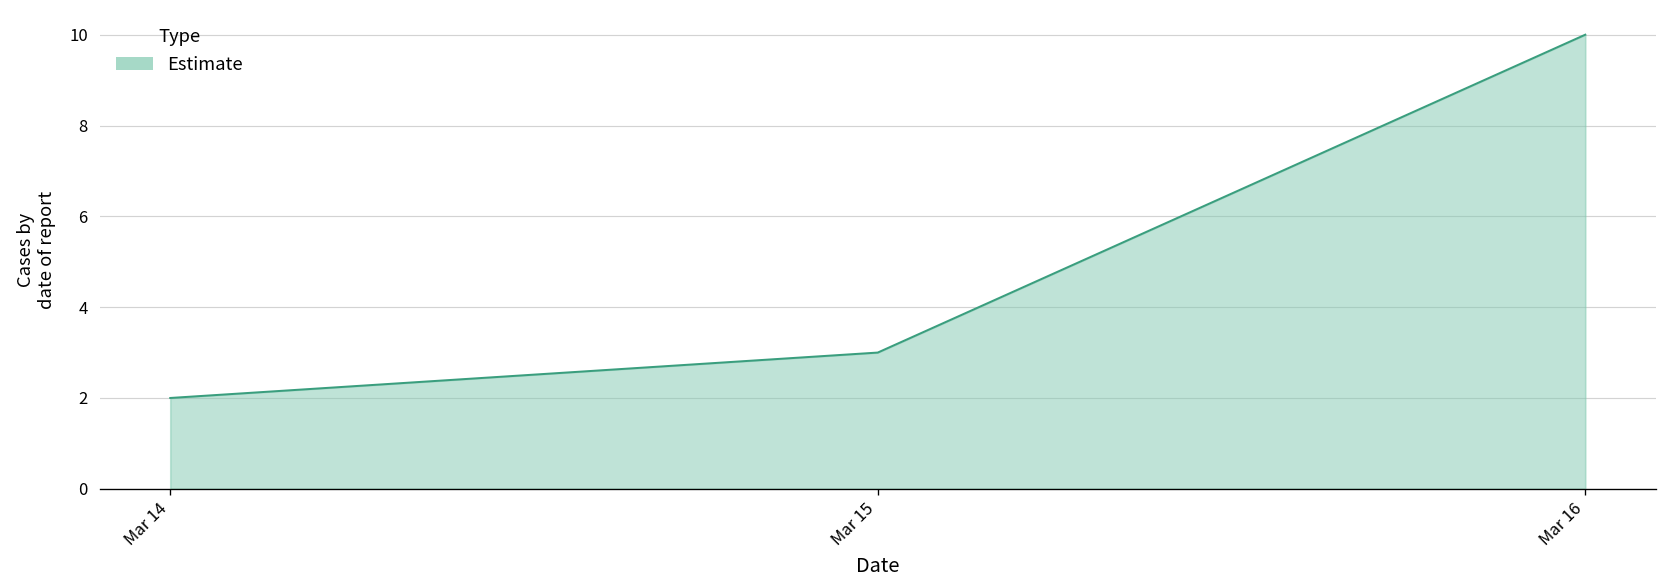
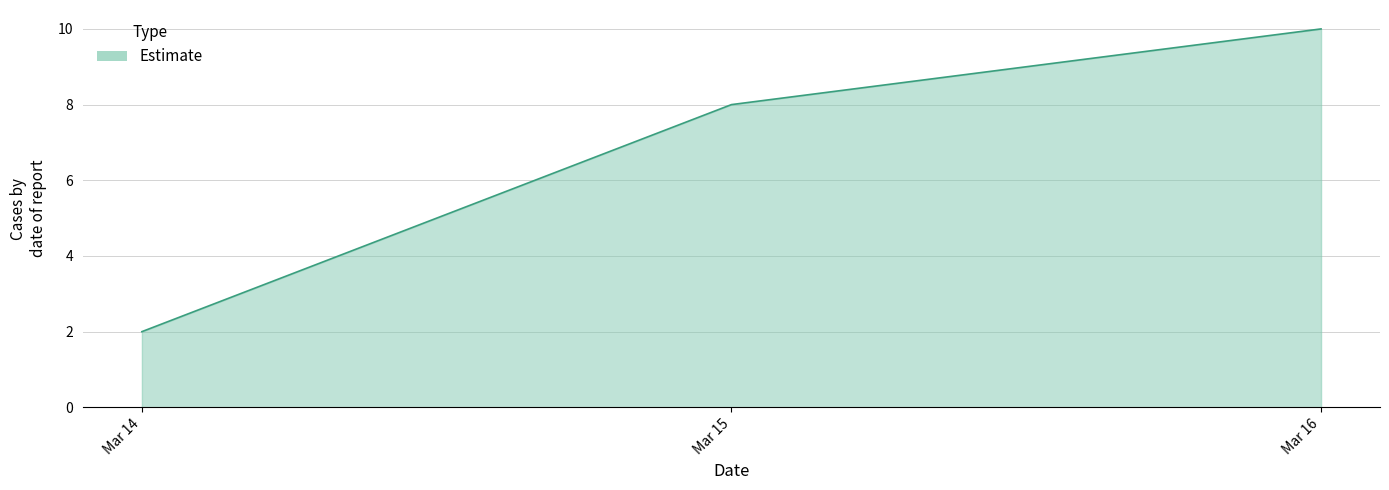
Mar 15: 3 -> 8
